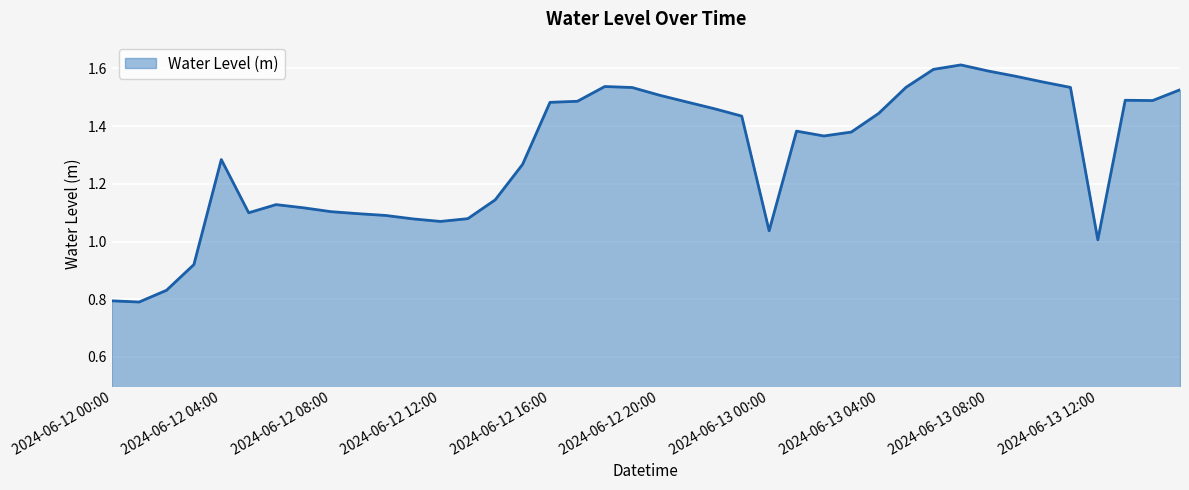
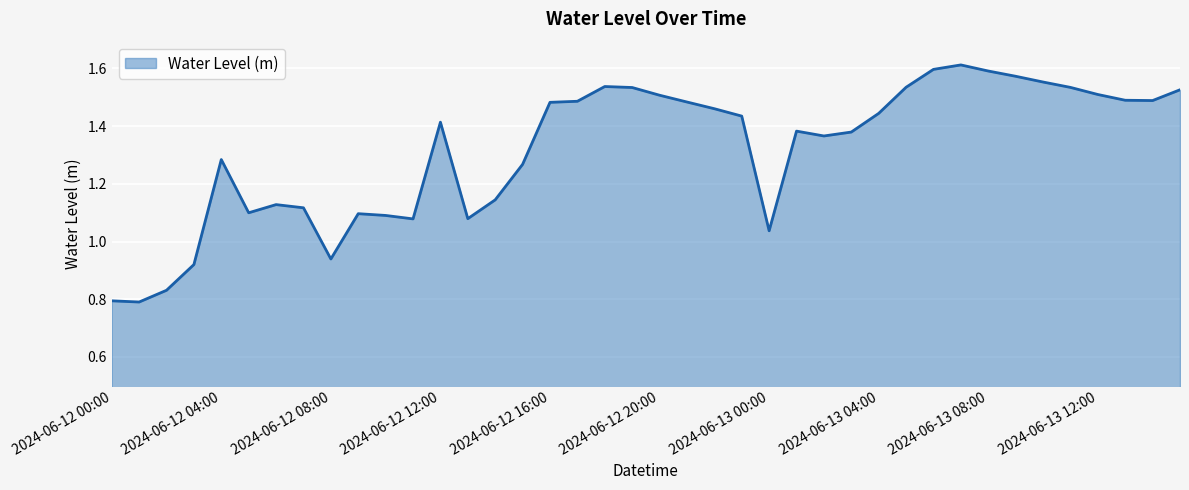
2024-06-12 08:00: 1.10 -> 0.94
2024-06-12 12:00: 1.07 -> 1.41
2024-06-13 12:00: 1.01 -> 1.51
